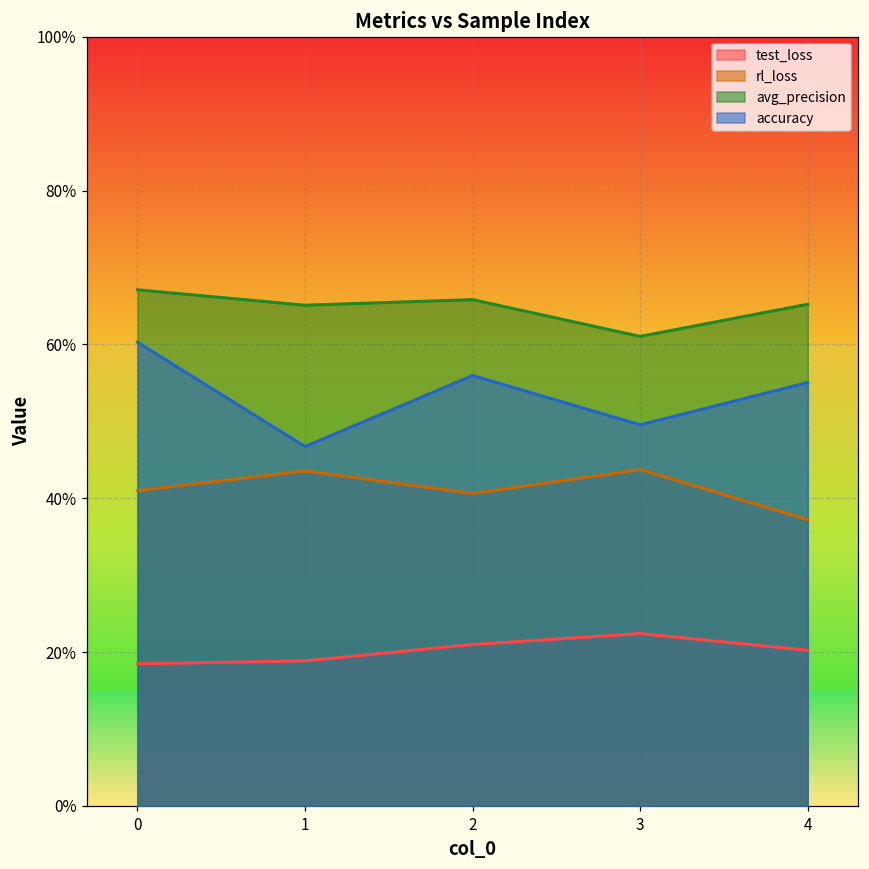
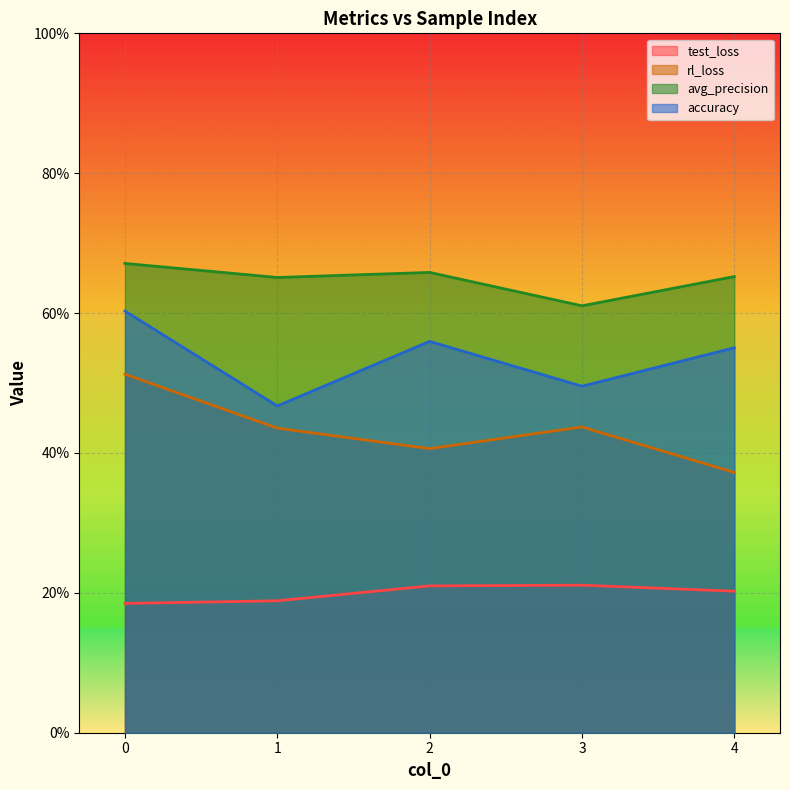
rl_loss, 0: 41% -> 51%
test_loss, 3: 22% -> 21%
